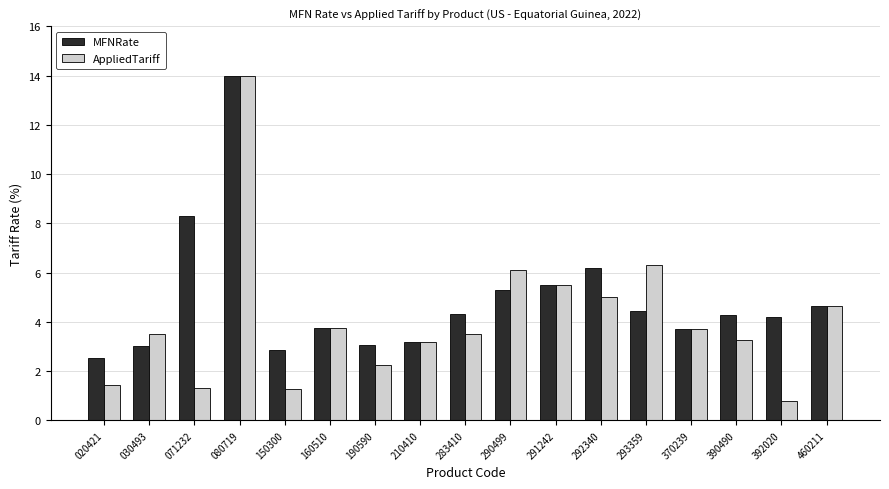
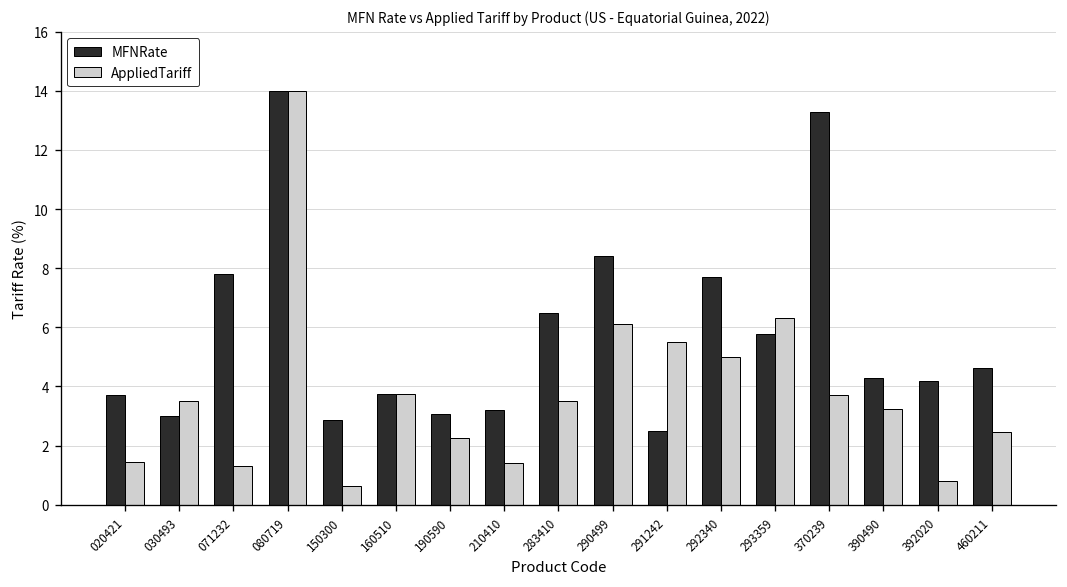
MFNRate, 020421: 2.5 -> 3.7
MFNRate, 071232: 8.3 -> 7.8
AppliedTariff, 150300: 1.3 -> 0.6
AppliedTariff, 210410: 3.2 -> 1.4
MFNRate, 283410: 4.3 -> 6.5
MFNRate, 290499: 5.3 -> 8.4
MFNRate, 291242: 5.5 -> 2.5
MFNRate, 292340: 6.2 -> 7.7
MFNRate, 293359: 4.5 -> 5.8
MFNRate, 370239: 3.7 -> 13.3
AppliedTariff, 460211: 4.6 -> 2.5
